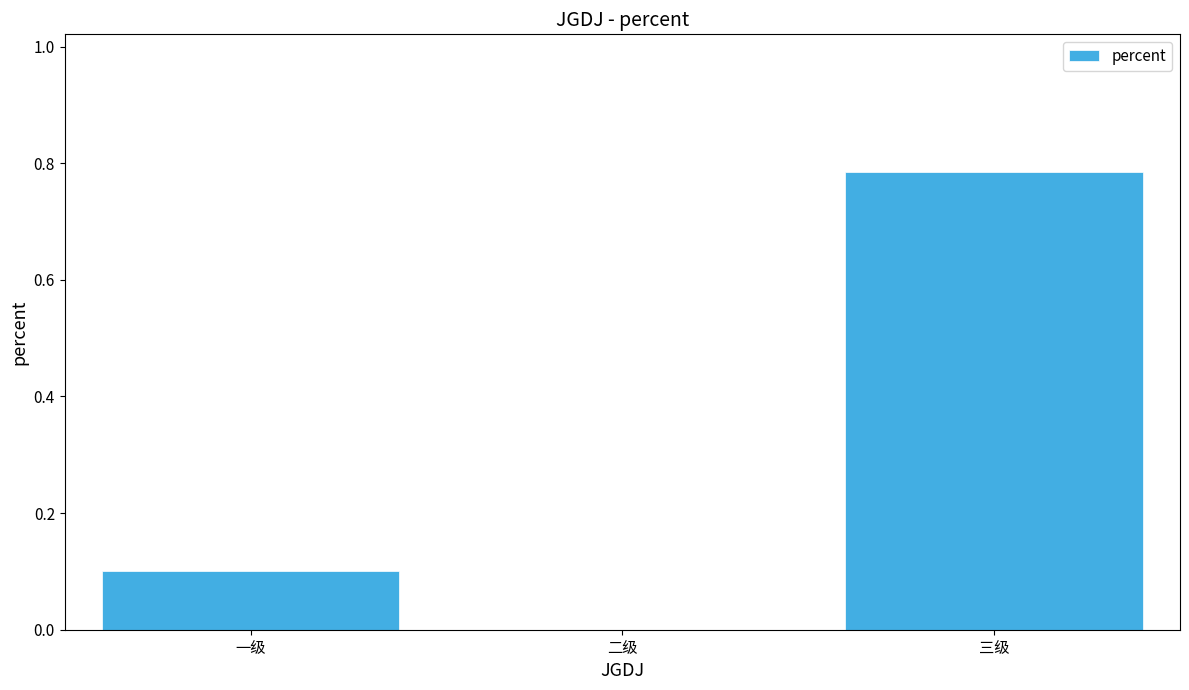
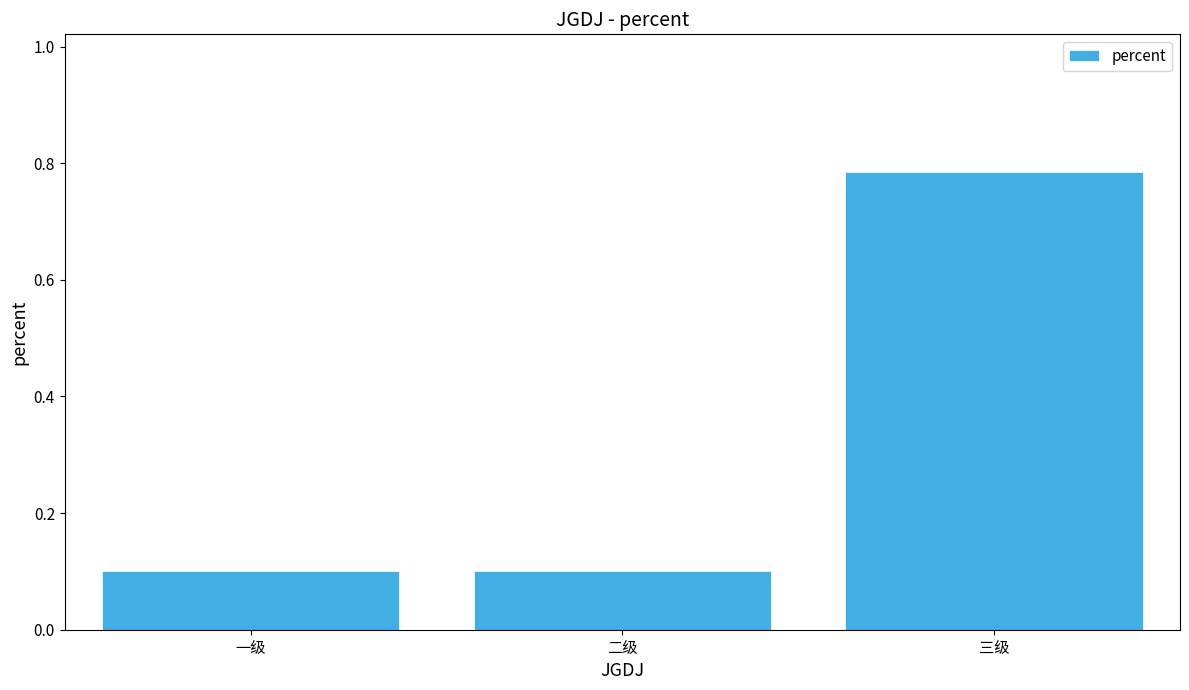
二级: 0.0 -> 0.1
